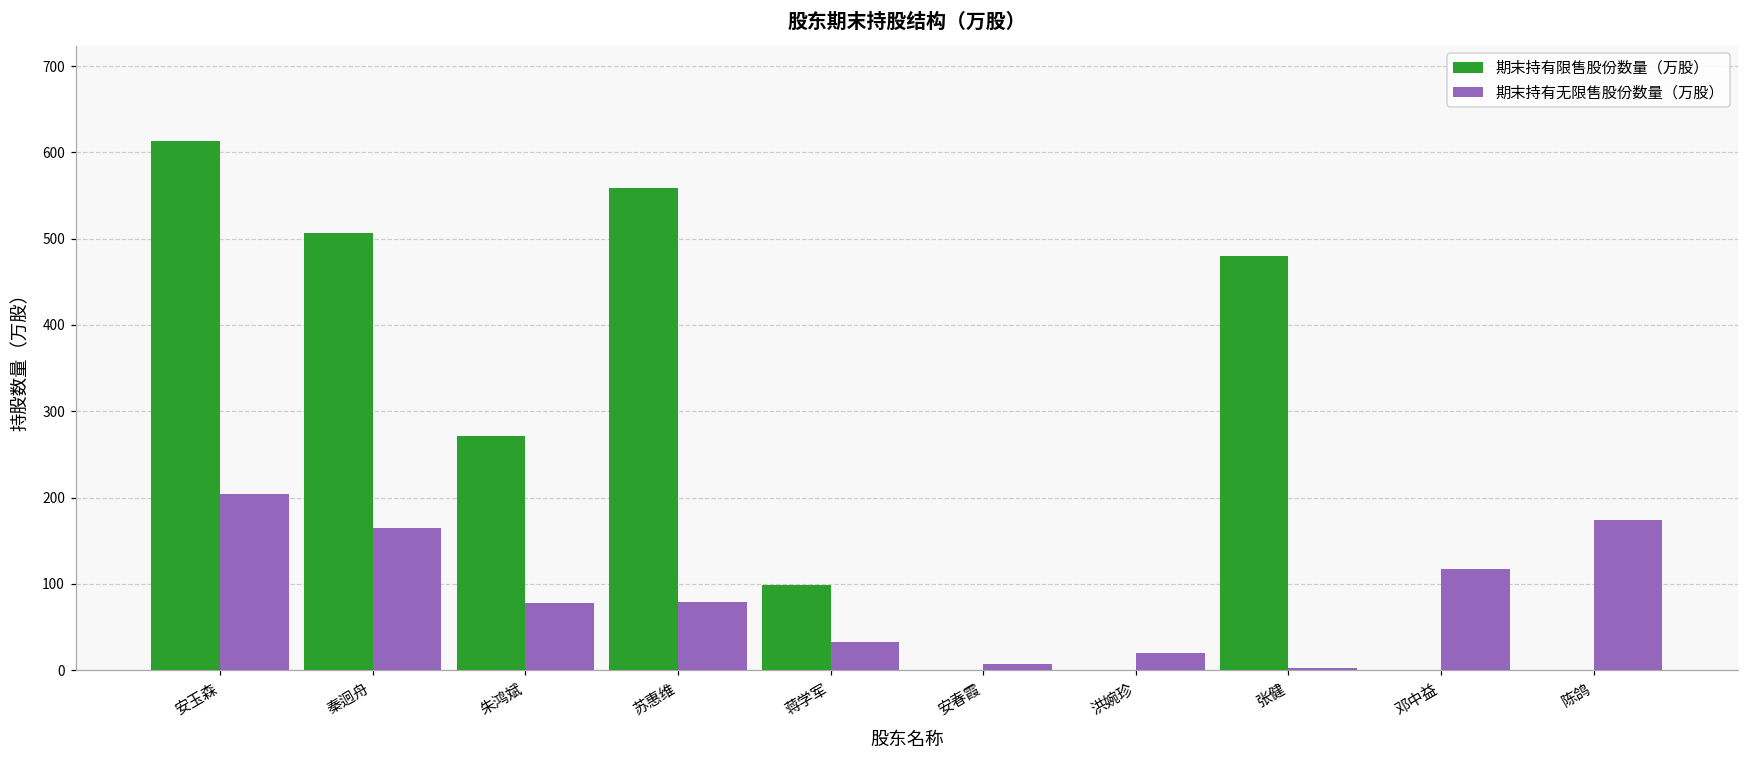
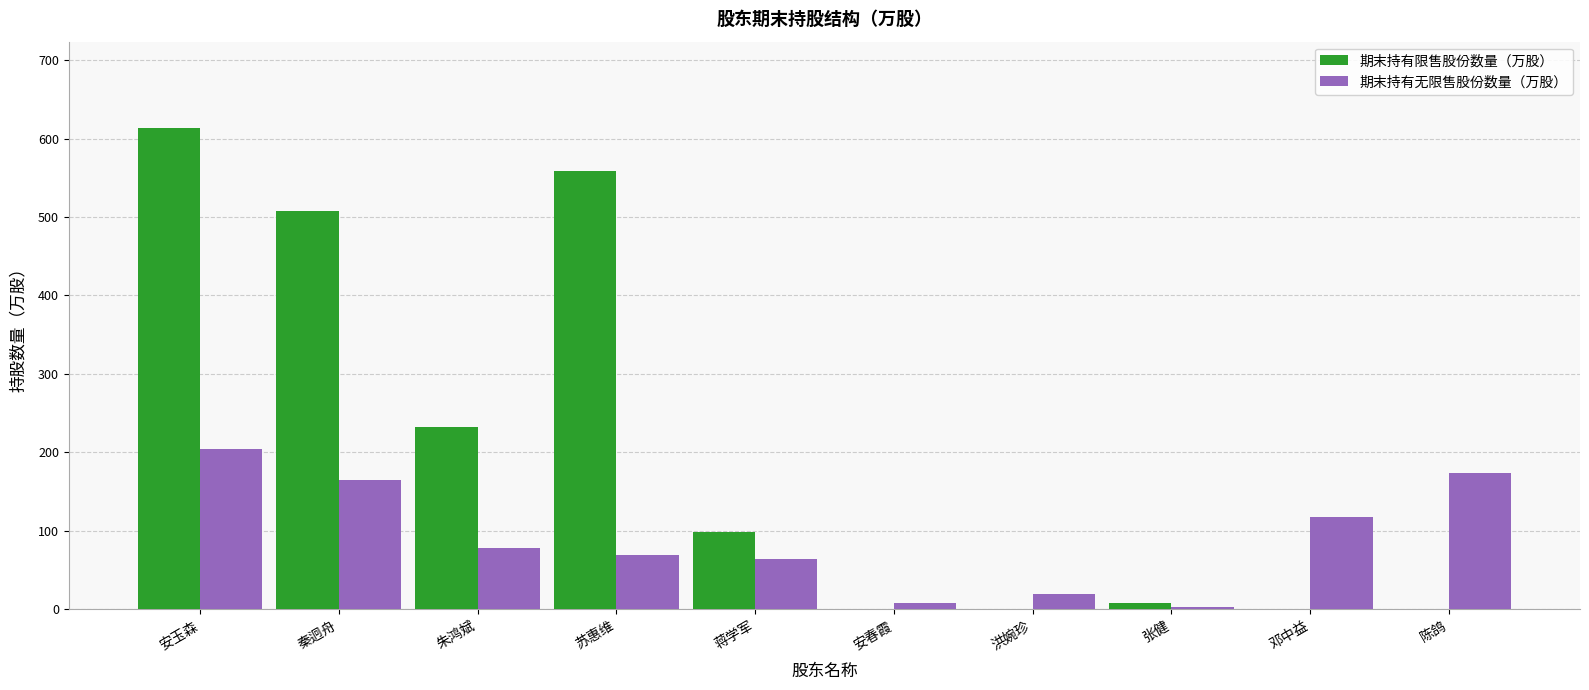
期末持有限售股份数量（万股）, 朱鸿斌: 270 -> 230
期末持有无限售股份数量（万股）, 苏惠维: 80 -> 70
期末持有无限售股份数量（万股）, 蒋学军: 30 -> 60
期末持有限售股份数量（万股）, 张健: 480 -> 10
